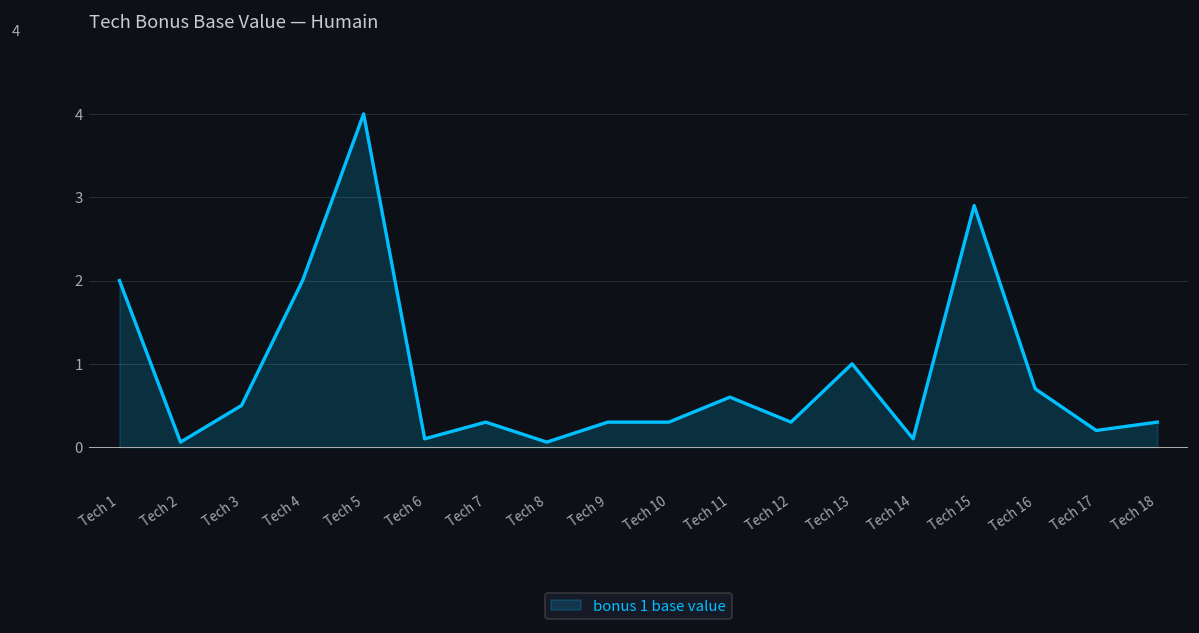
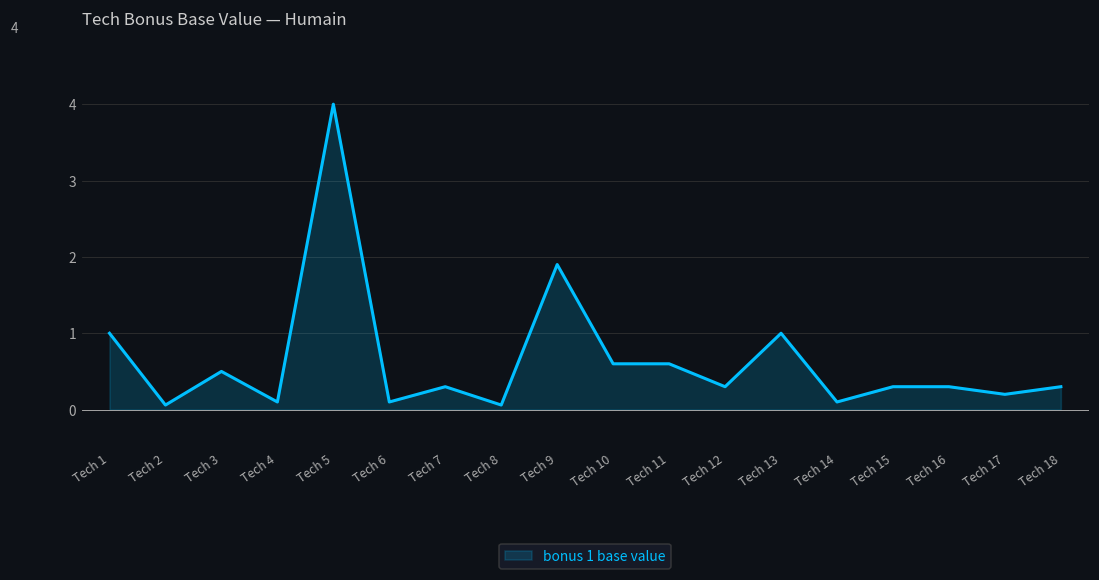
Tech 1: 2 -> 1
Tech 4: 2.0 -> 0.1
Tech 9: 0.3 -> 1.9
Tech 10: 0.3 -> 0.6
Tech 15: 2.9 -> 0.3
Tech 16: 0.7 -> 0.3
